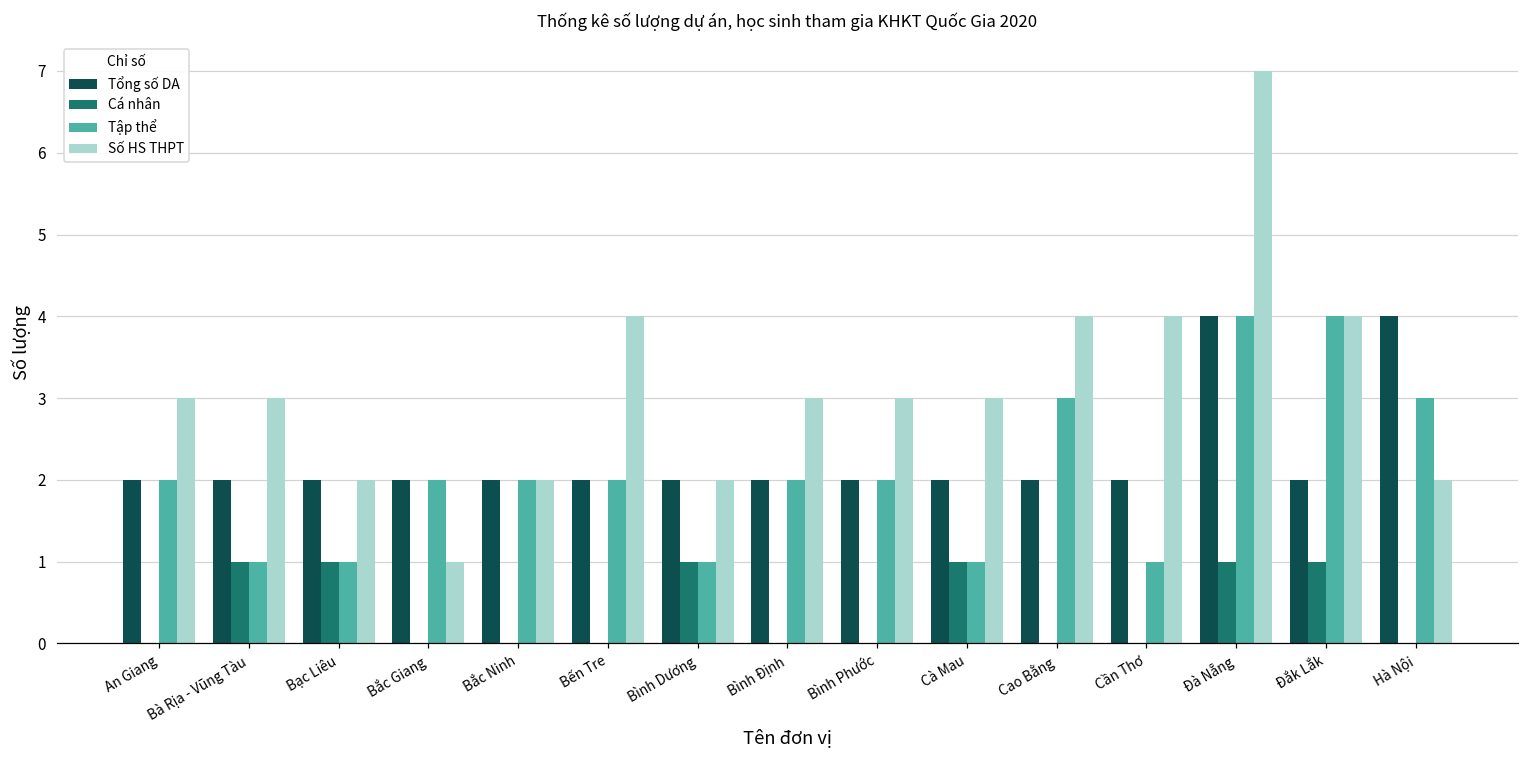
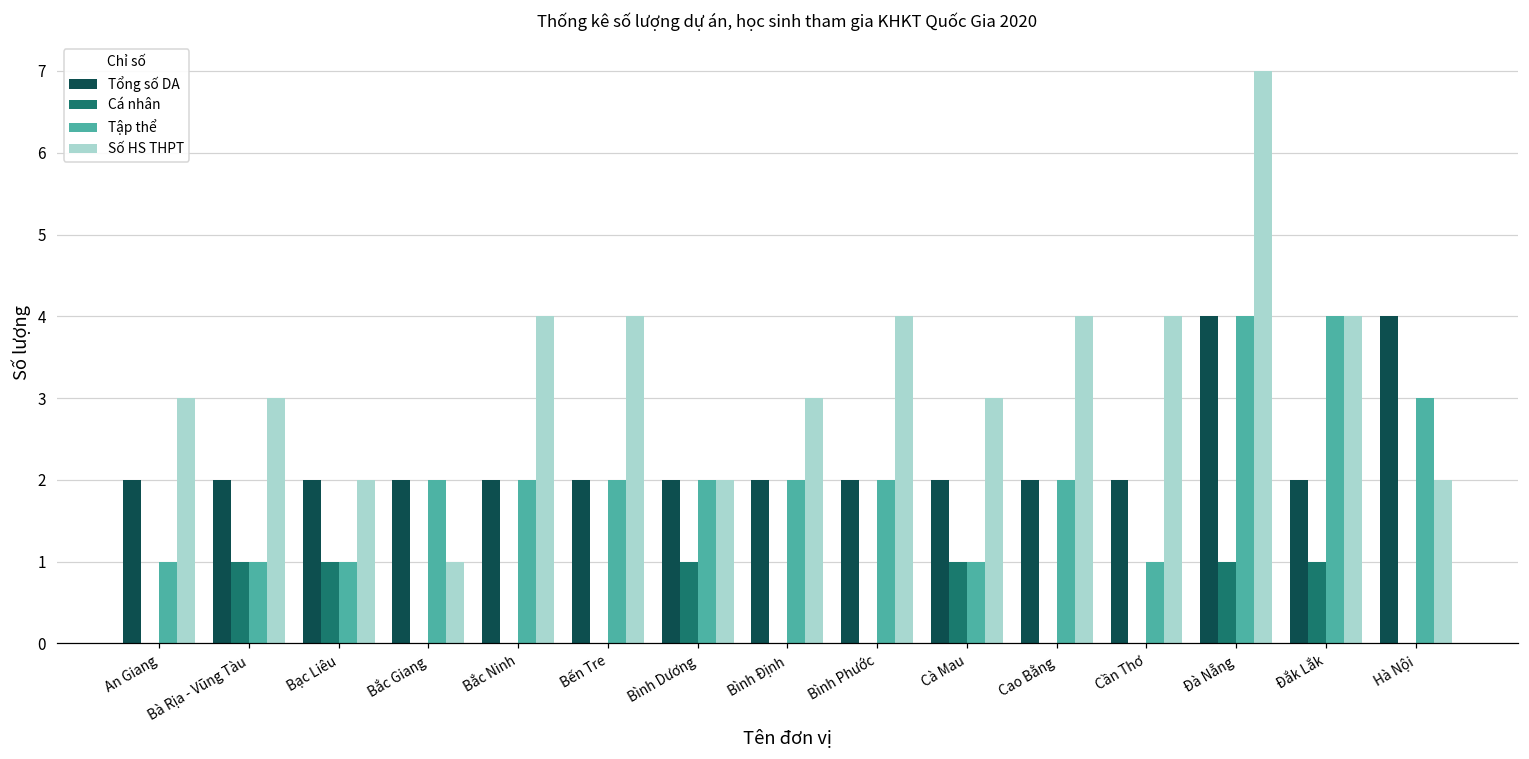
Tập thể, An Giang: 2 -> 1
Số HS THPT, Bắc Ninh: 2 -> 4
Tập thể, Bình Dương: 1 -> 2
Số HS THPT, Bình Phước: 3 -> 4
Tập thể, Cao Bằng: 3 -> 2
